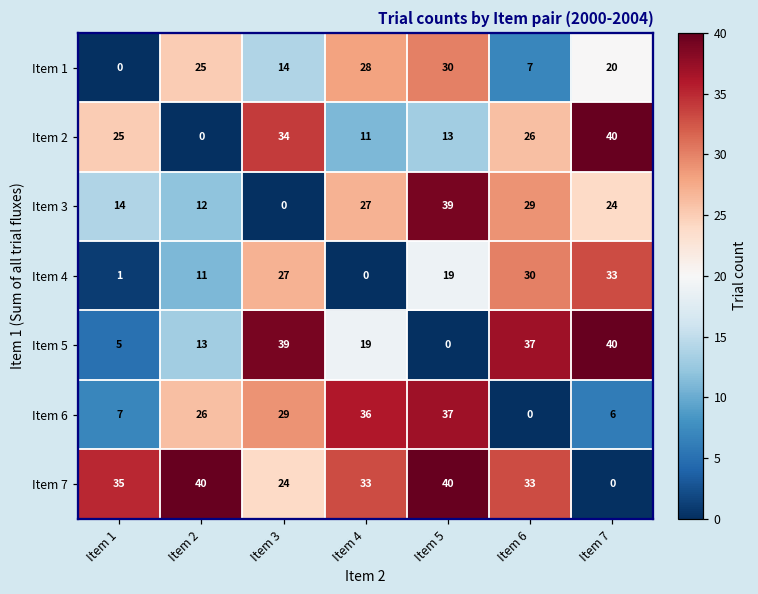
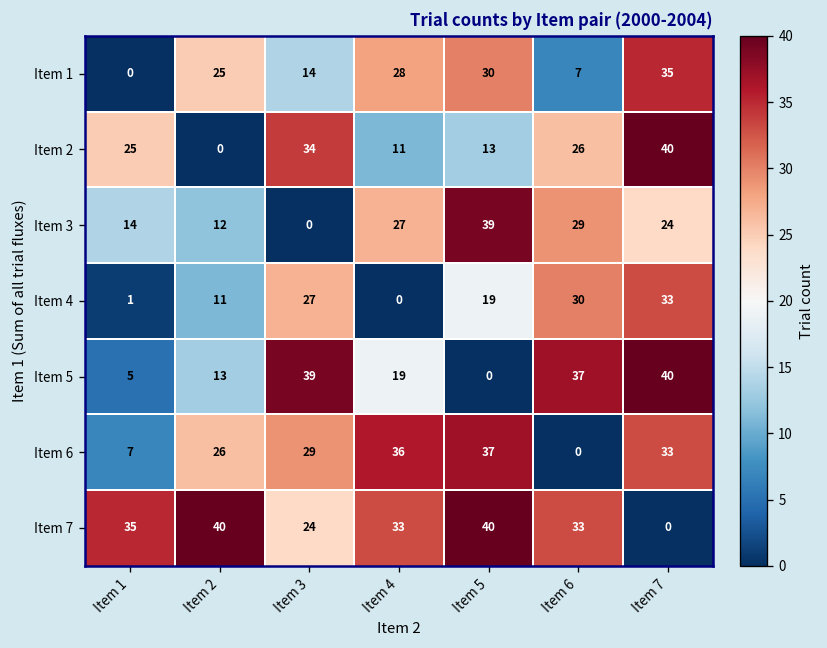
Item 1, Item 7: 20 -> 35
Item 6, Item 7: 6 -> 33
